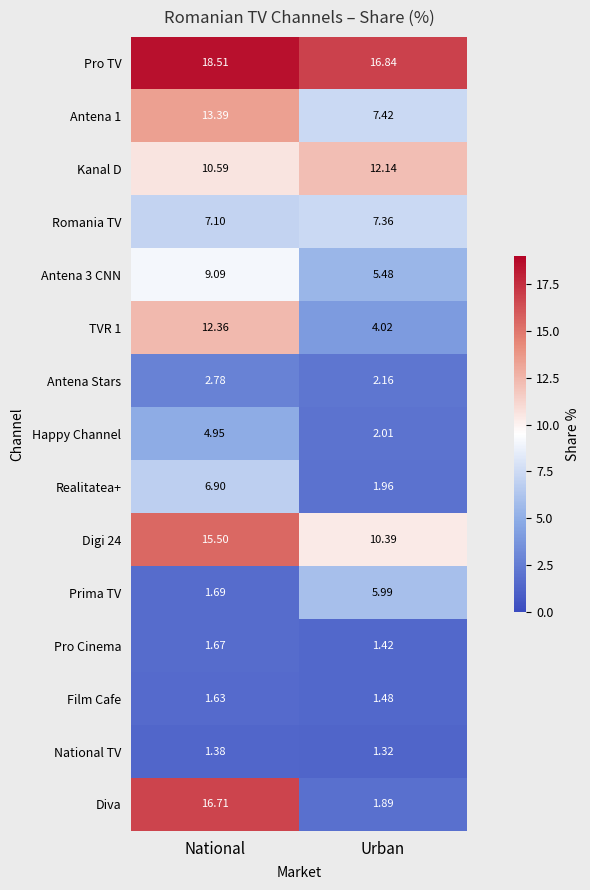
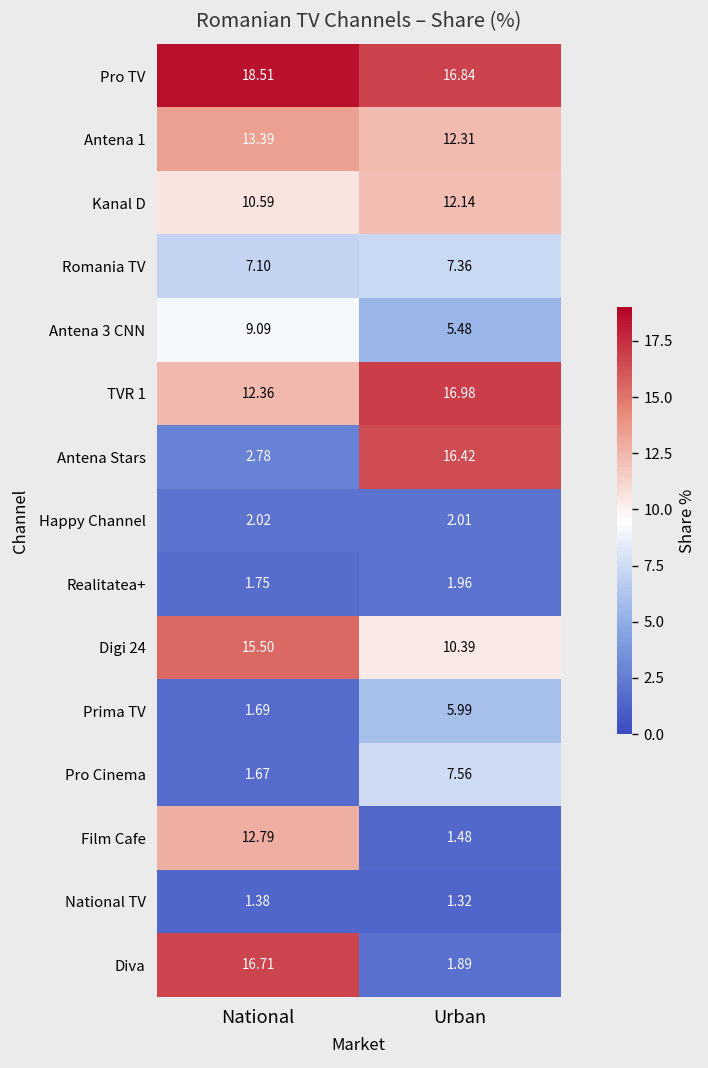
Antena 1, Urban: 7.42 -> 12.31
TVR 1, Urban: 4.02 -> 16.98
Antena Stars, Urban: 2.16 -> 16.42
Happy Channel, National: 4.95 -> 2.02
Realitatea+, National: 6.90 -> 1.75
Pro Cinema, Urban: 1.42 -> 7.56
Film Cafe, National: 1.63 -> 12.79
